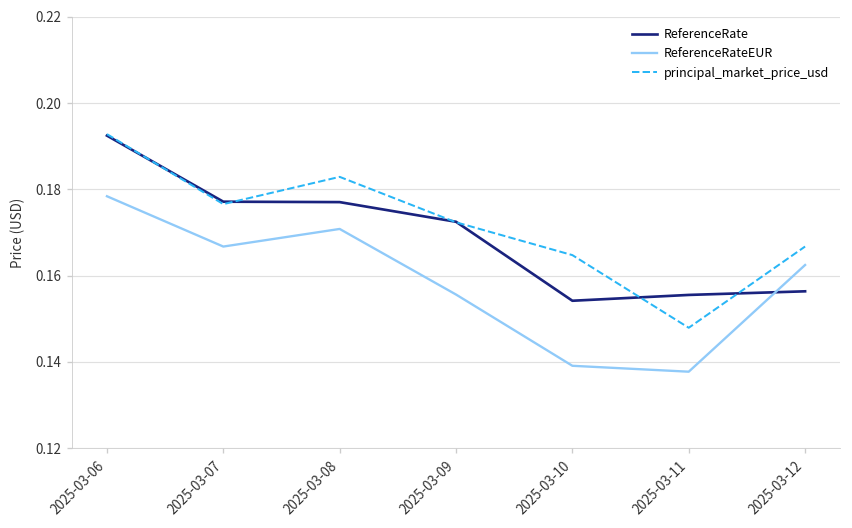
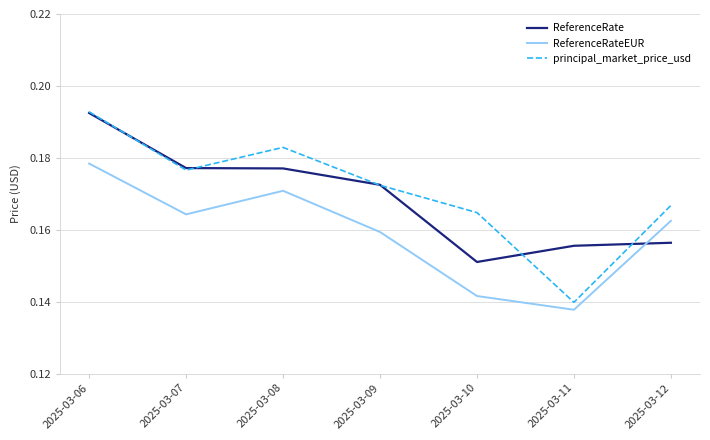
ReferenceRateEUR, 2025-03-07: 0.167 -> 0.164
ReferenceRateEUR, 2025-03-09: 0.156 -> 0.159
ReferenceRate, 2025-03-10: 0.154 -> 0.151
ReferenceRateEUR, 2025-03-10: 0.139 -> 0.142
principal_market_price_usd, 2025-03-11: 0.148 -> 0.140
